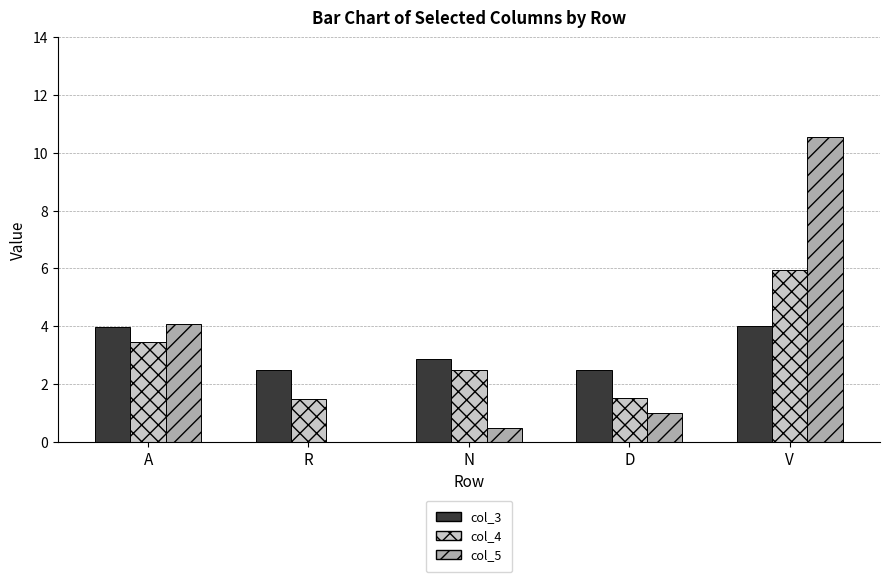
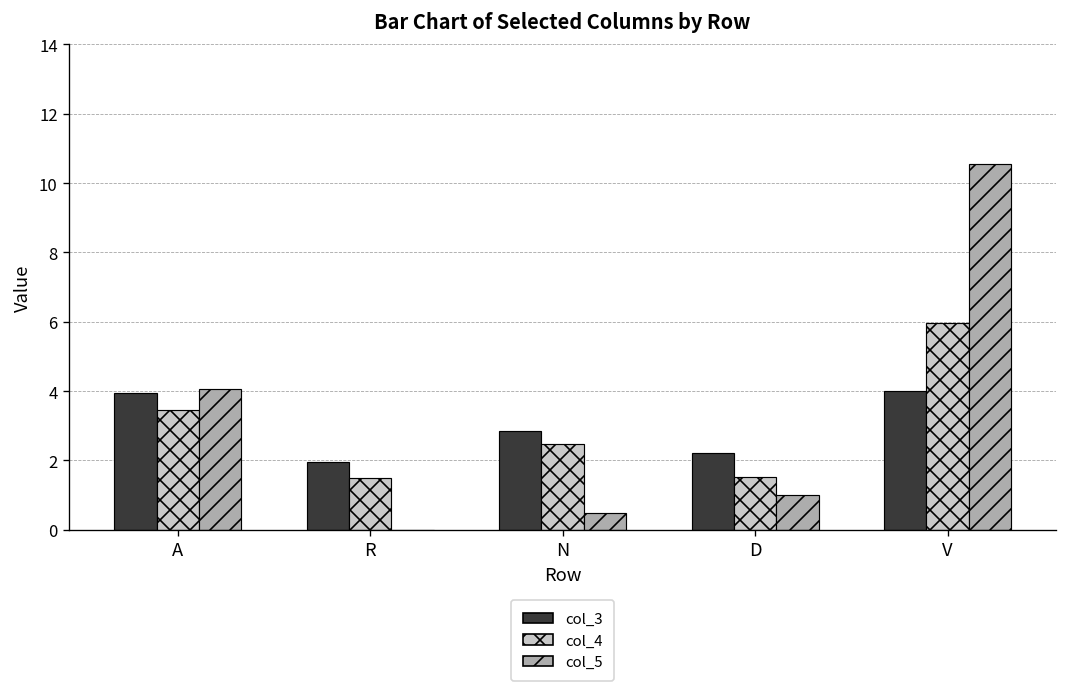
col_3, R: 2.5 -> 2.0
col_3, D: 2.5 -> 2.2
